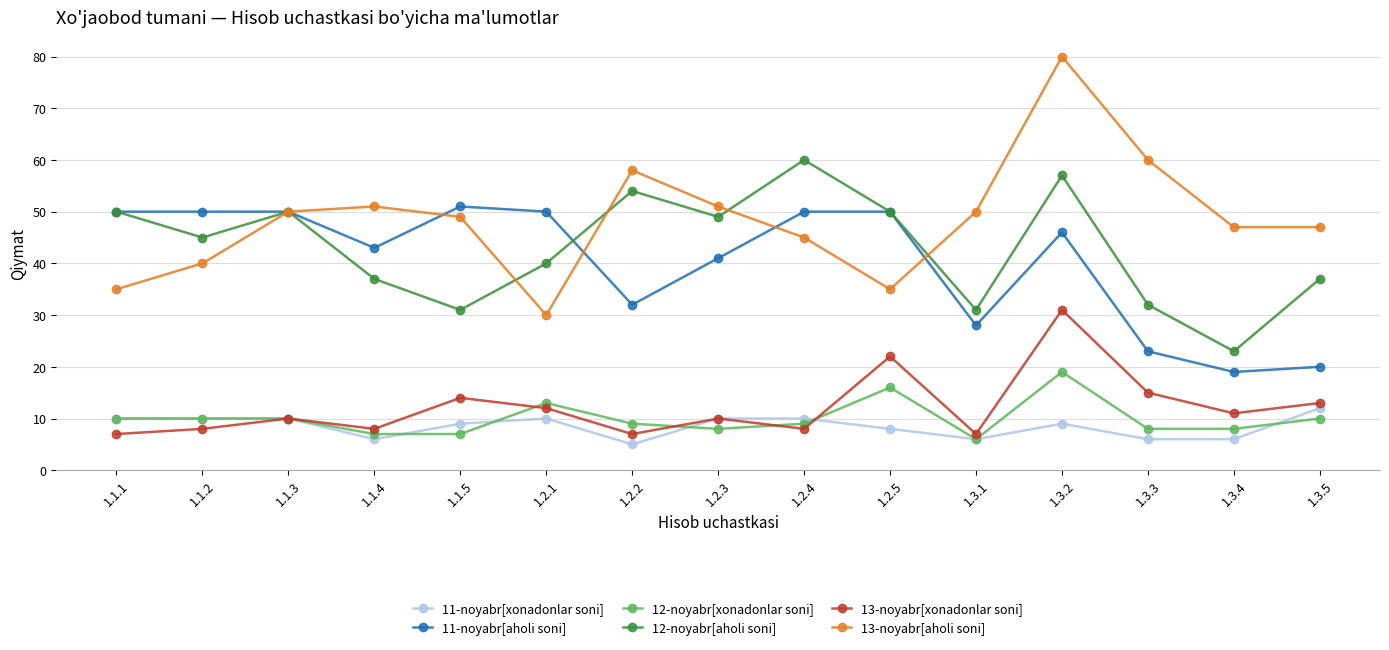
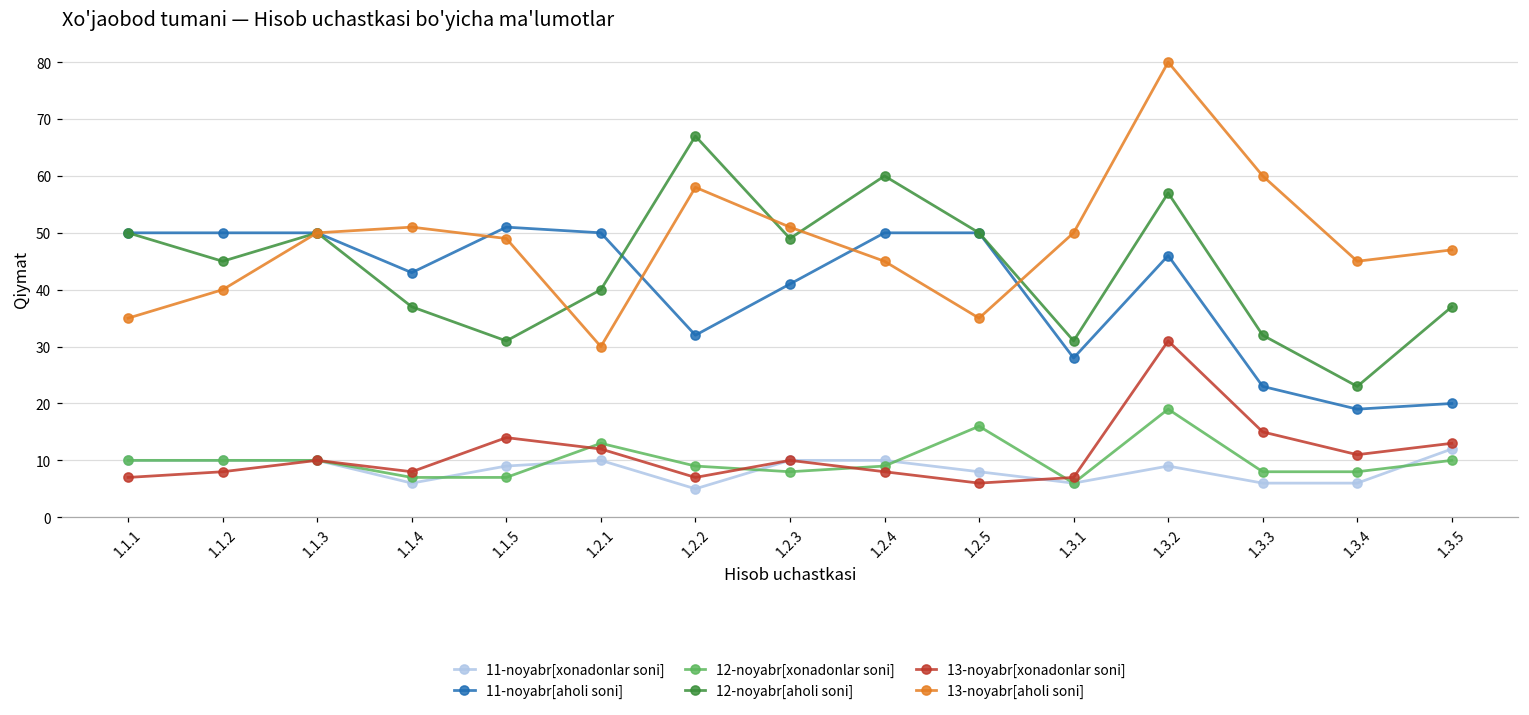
12-noyabr[aholi soni], 1.2.2: 54 -> 67
13-noyabr[xonadonlar soni], 1.2.5: 22 -> 6
13-noyabr[aholi soni], 1.3.4: 47 -> 45
